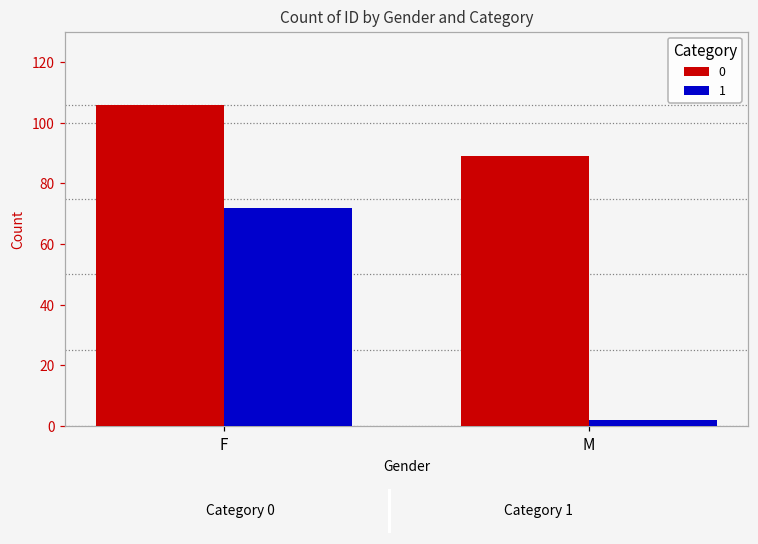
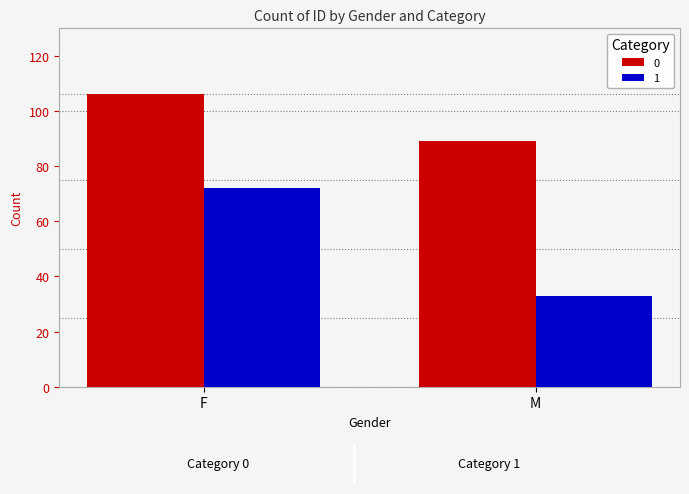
1, M: 2 -> 33
